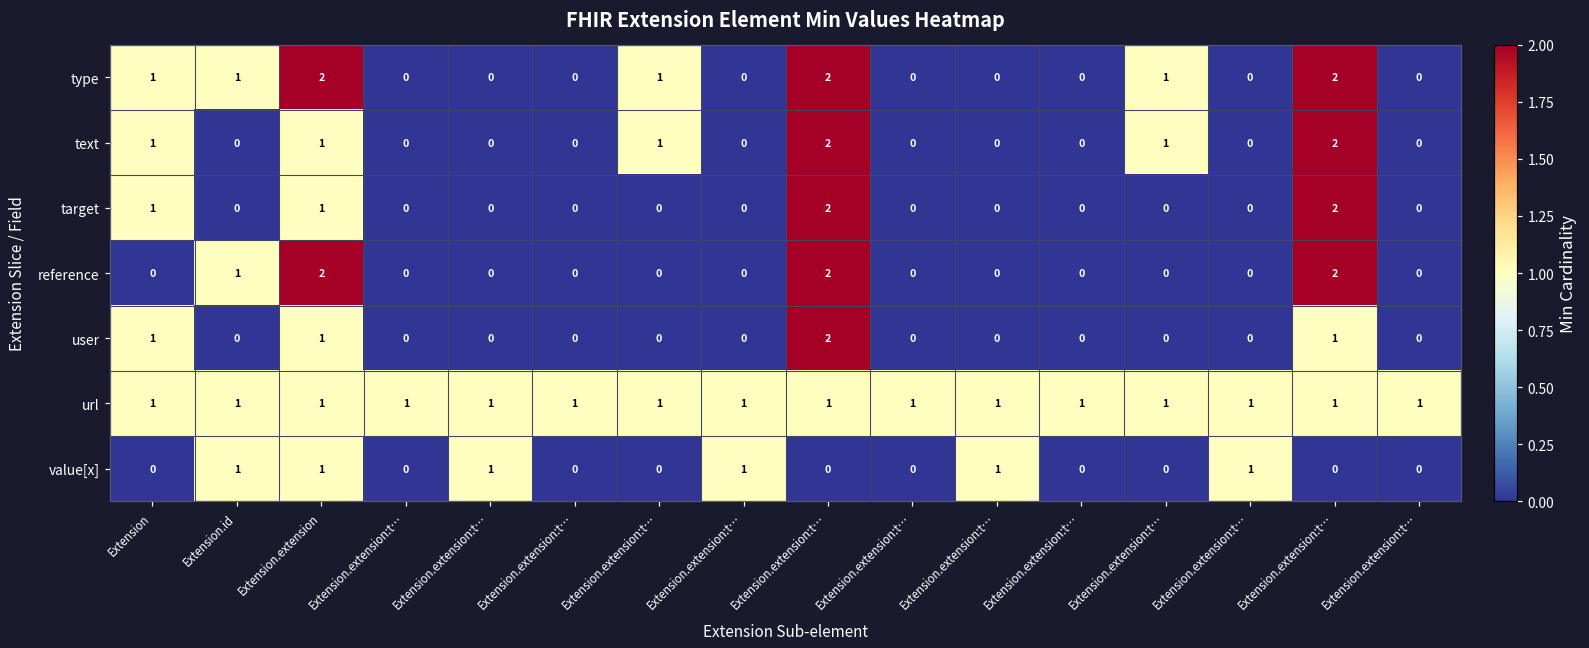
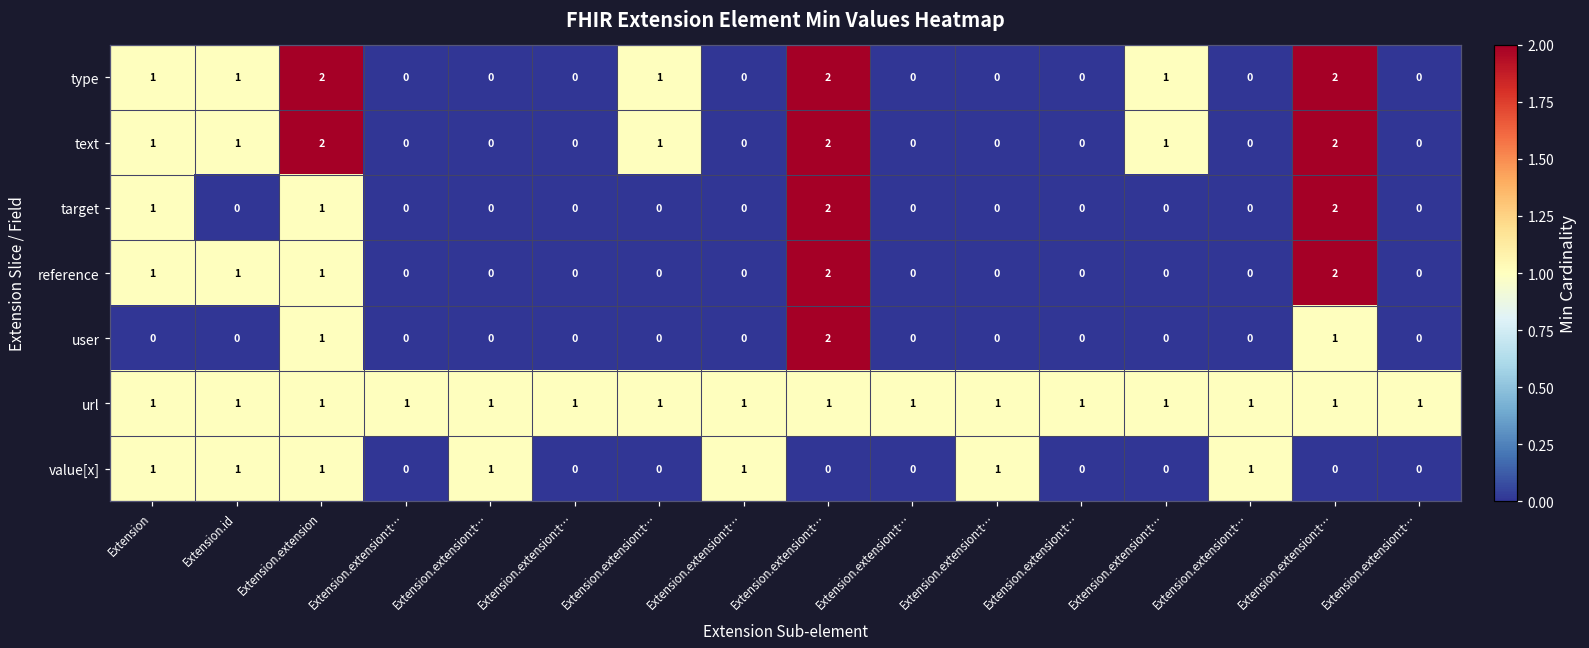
text, Extension.id: 0 -> 1
text, Extension.extension: 1 -> 2
reference, Extension: 0 -> 1
reference, Extension.extension: 2 -> 1
user, Extension: 1 -> 0
value[x], Extension: 0 -> 1
